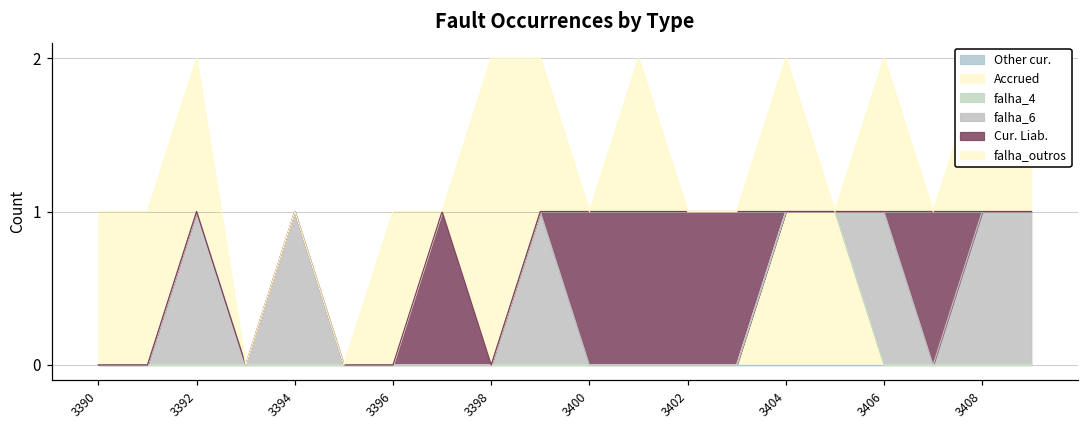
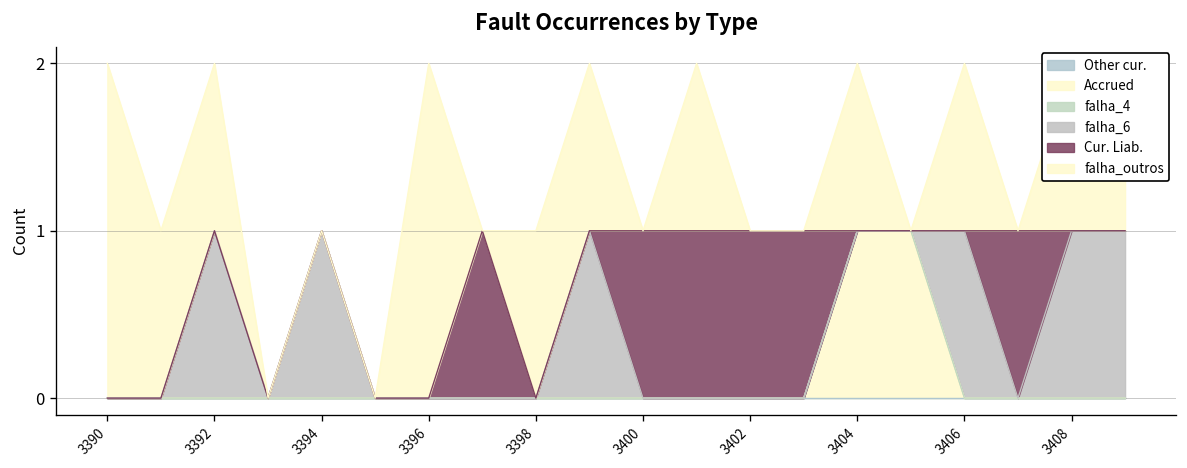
falha_outros, 3390: 1 -> 2
falha_outros, 3396: 1 -> 2
falha_outros, 3398: 2 -> 1
